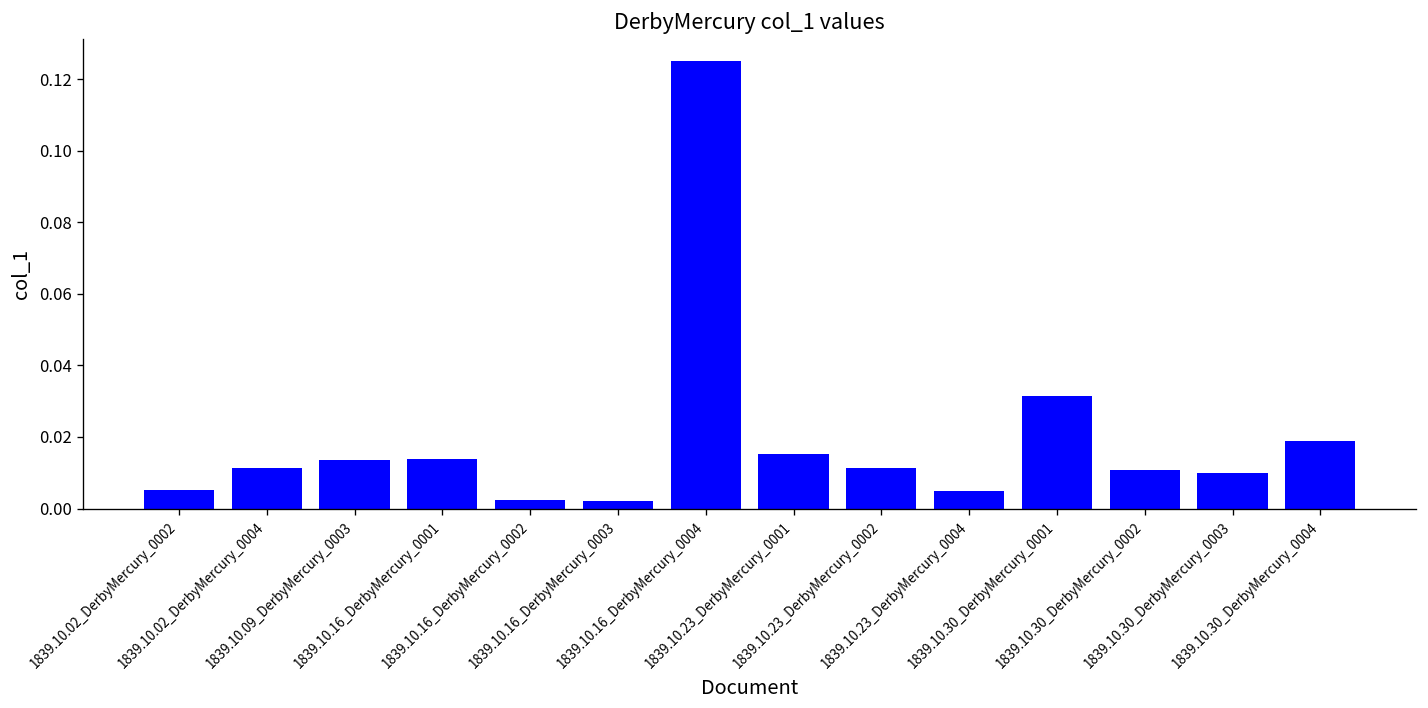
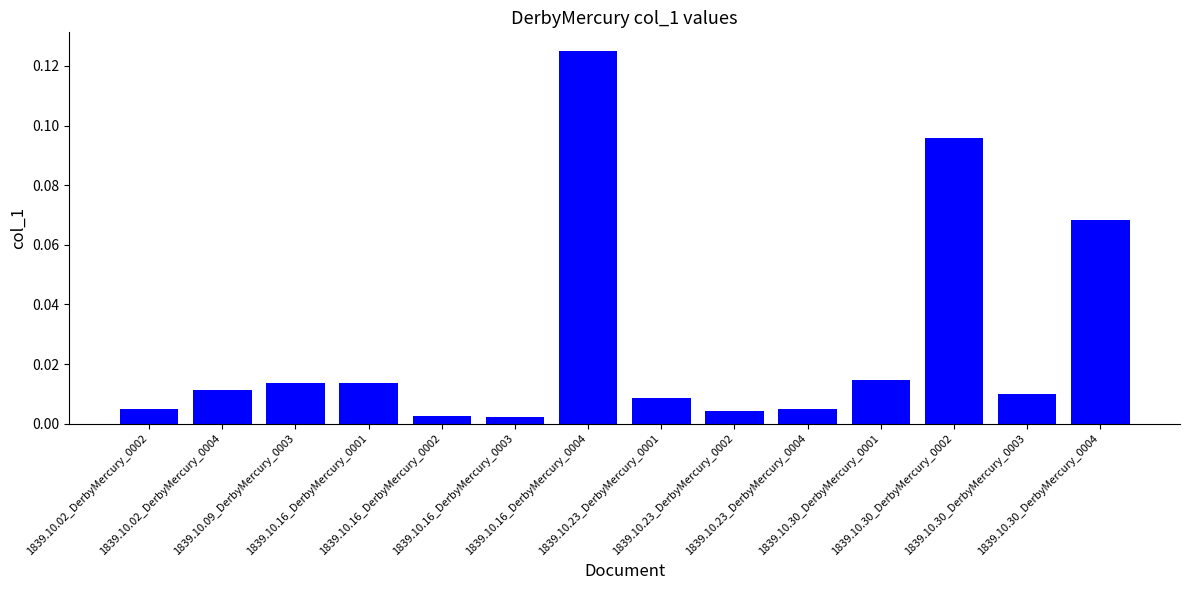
1839.10.23_DerbyMercury_0001: 0.015 -> 0.009
1839.10.23_DerbyMercury_0002: 0.011 -> 0.004
1839.10.30_DerbyMercury_0001: 0.031 -> 0.015
1839.10.30_DerbyMercury_0002: 0.011 -> 0.096
1839.10.30_DerbyMercury_0004: 0.019 -> 0.068
